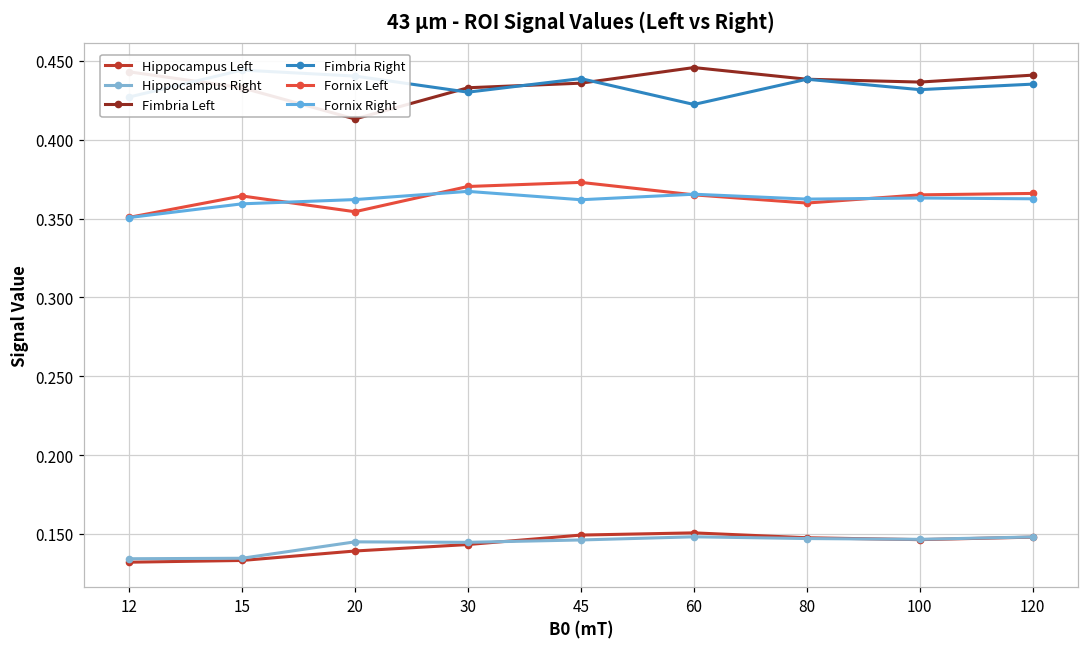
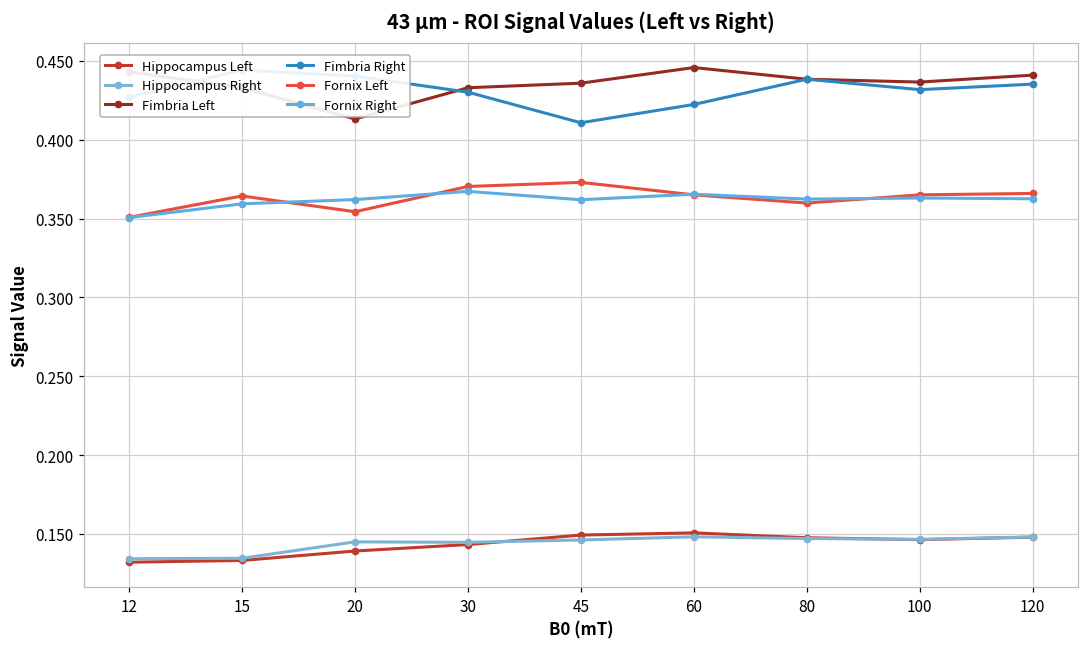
Fimbria Right, 45: 0.439 -> 0.411
